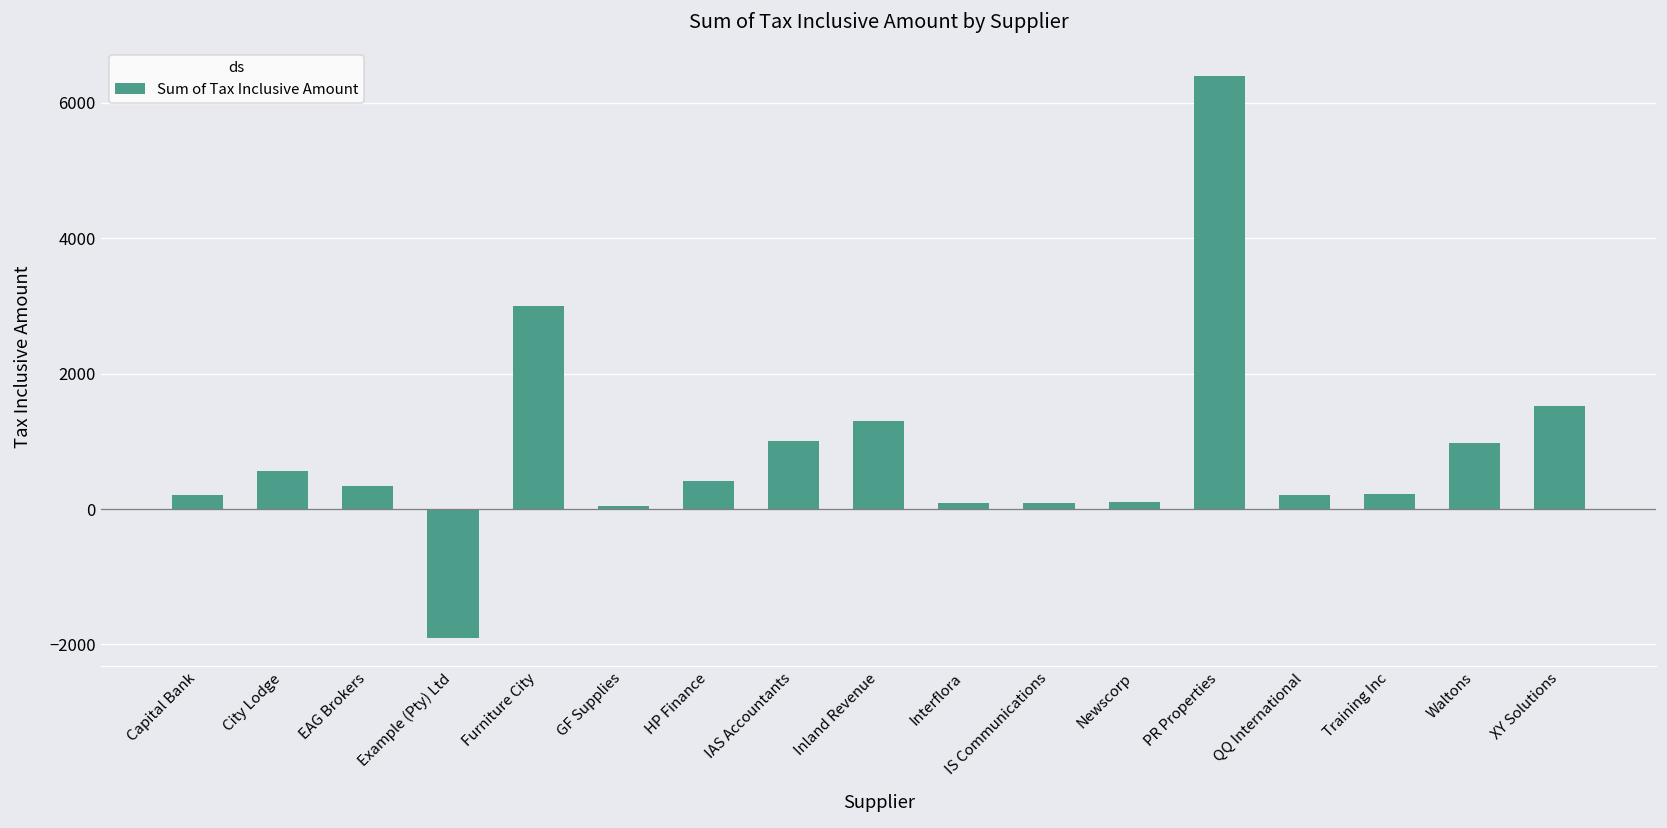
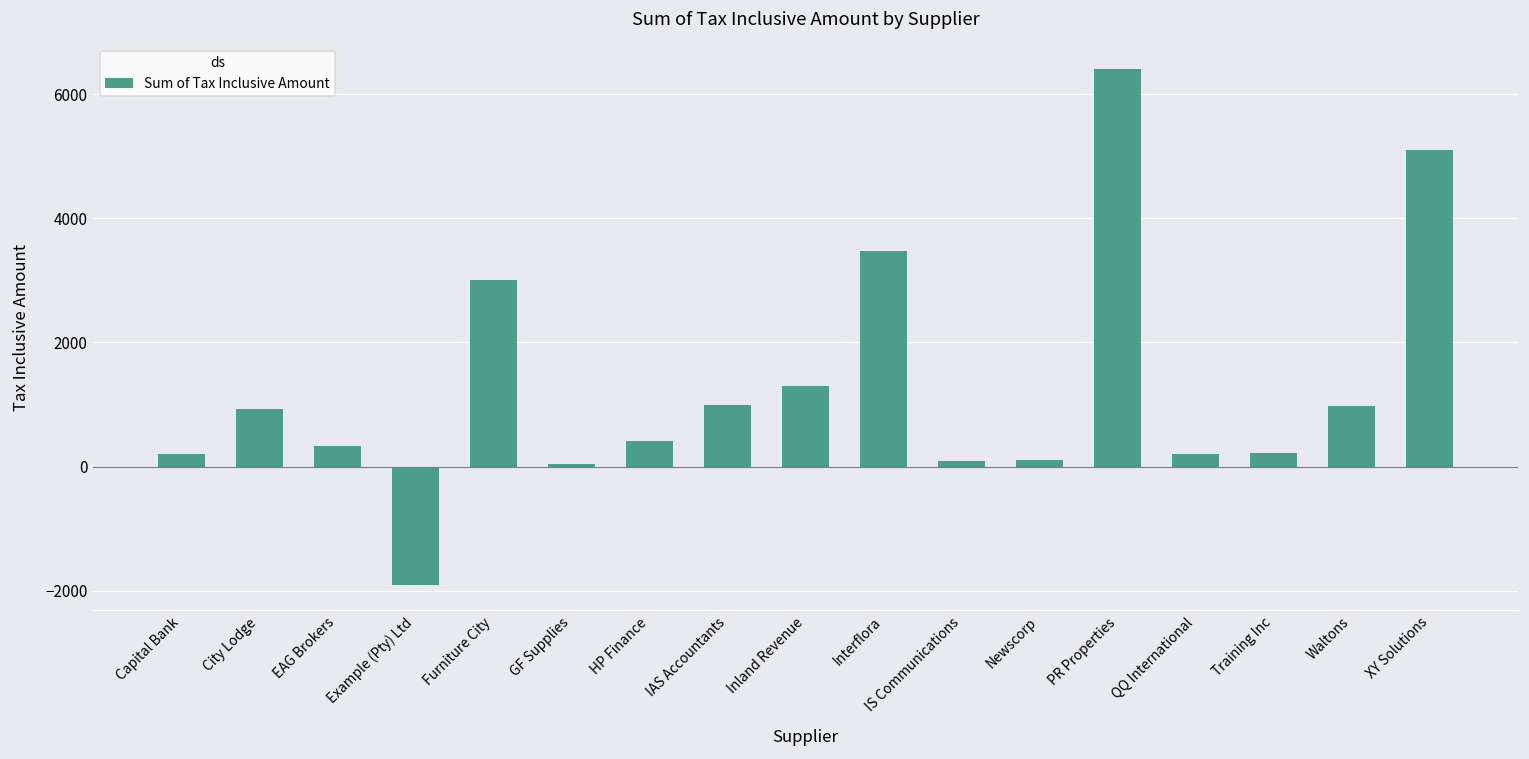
City Lodge: 600 -> 900
Interflora: 100 -> 3500
XY Solutions: 1500 -> 5100
